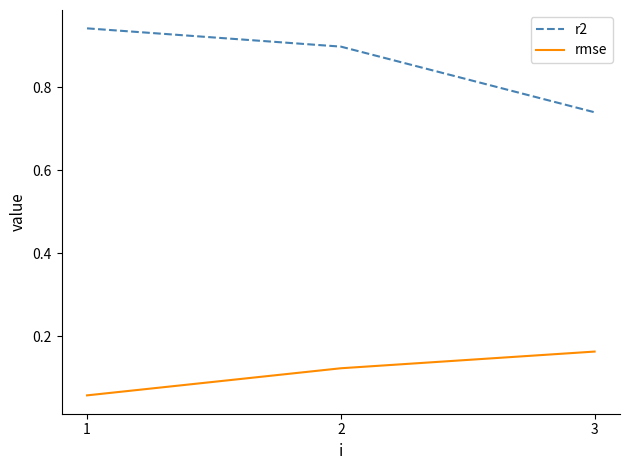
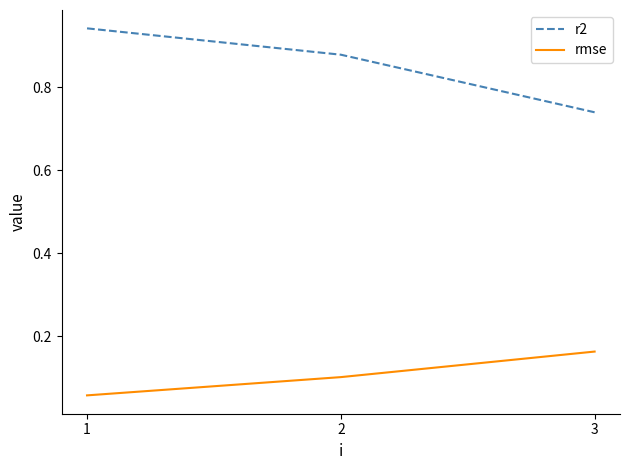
r2, 2: 0.90 -> 0.88
rmse, 2: 0.12 -> 0.10
